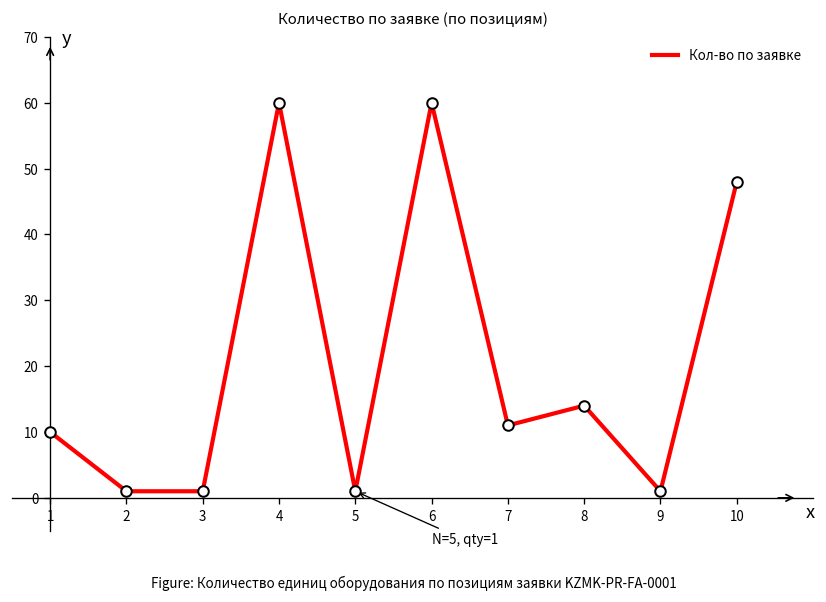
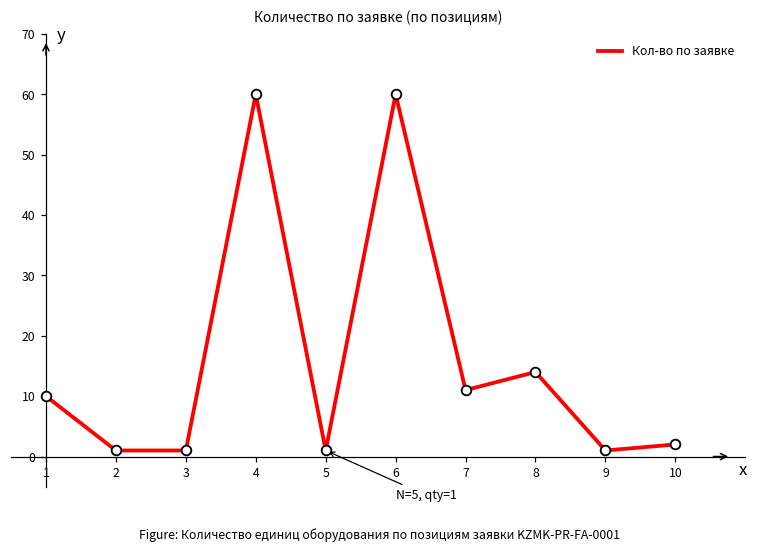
10: 48 -> 2
